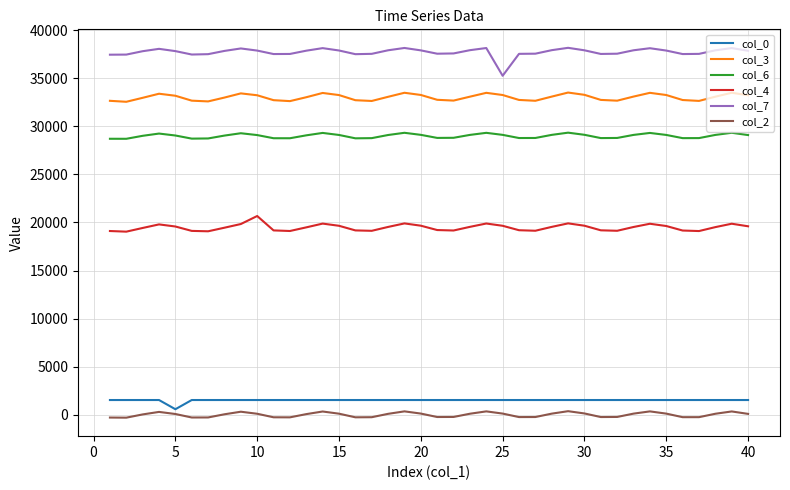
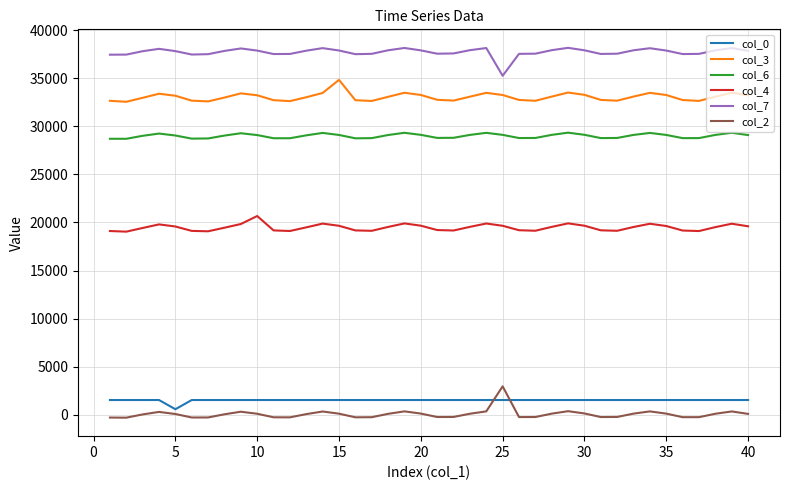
col_3, 15: 33000 -> 35000
col_2, 25: 0 -> 3000
